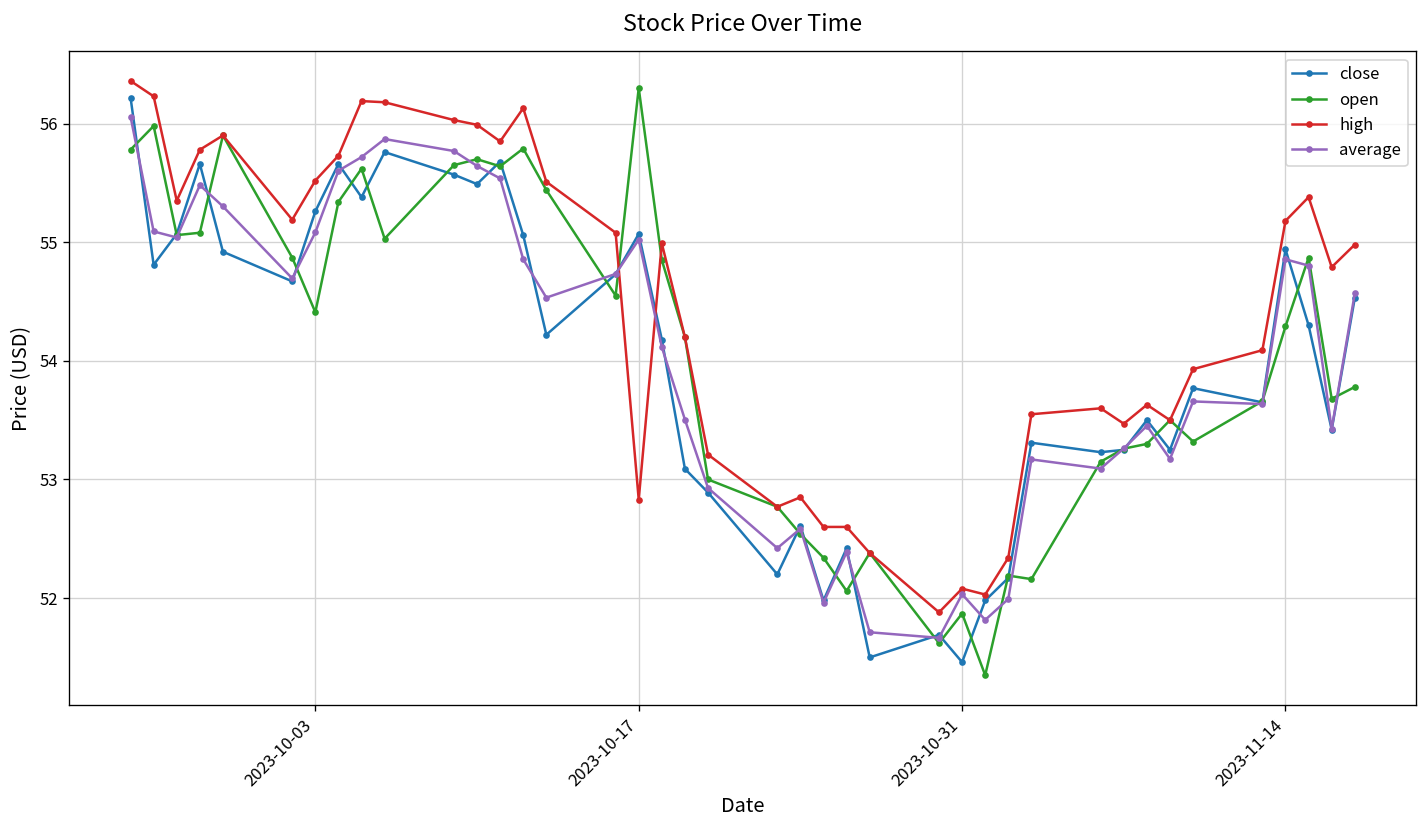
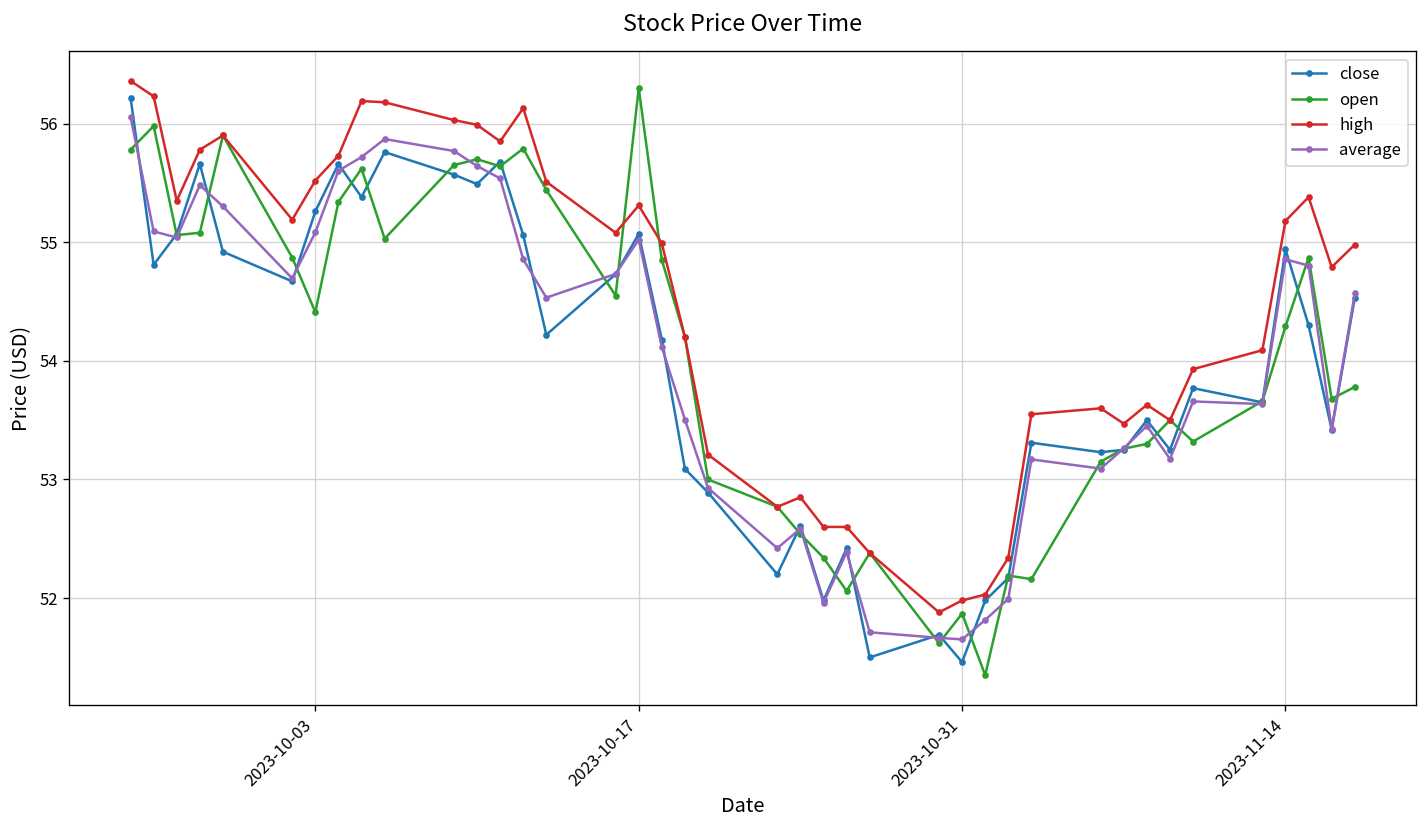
high, 2023-10-17: 52.8 -> 55.3
high, 2023-10-31: 52.1 -> 52.0
average, 2023-10-31: 52.0 -> 51.7
